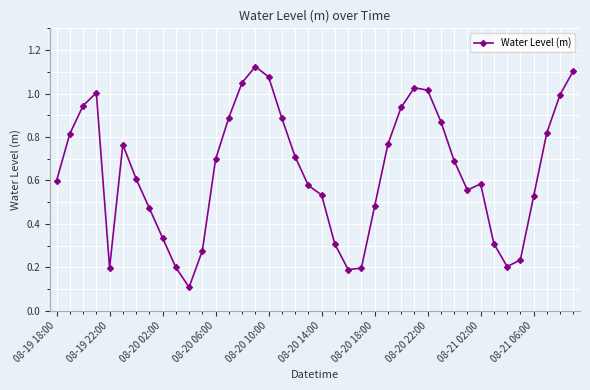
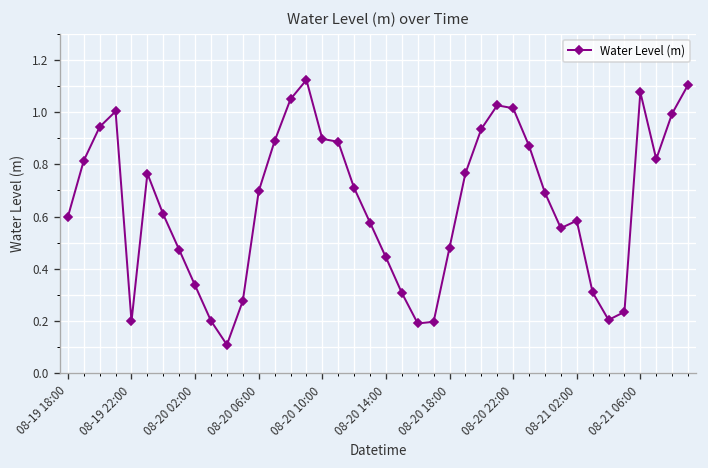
08-20 10:00: 1.08 -> 0.90
08-20 14:00: 0.53 -> 0.44
08-21 06:00: 0.53 -> 1.08
